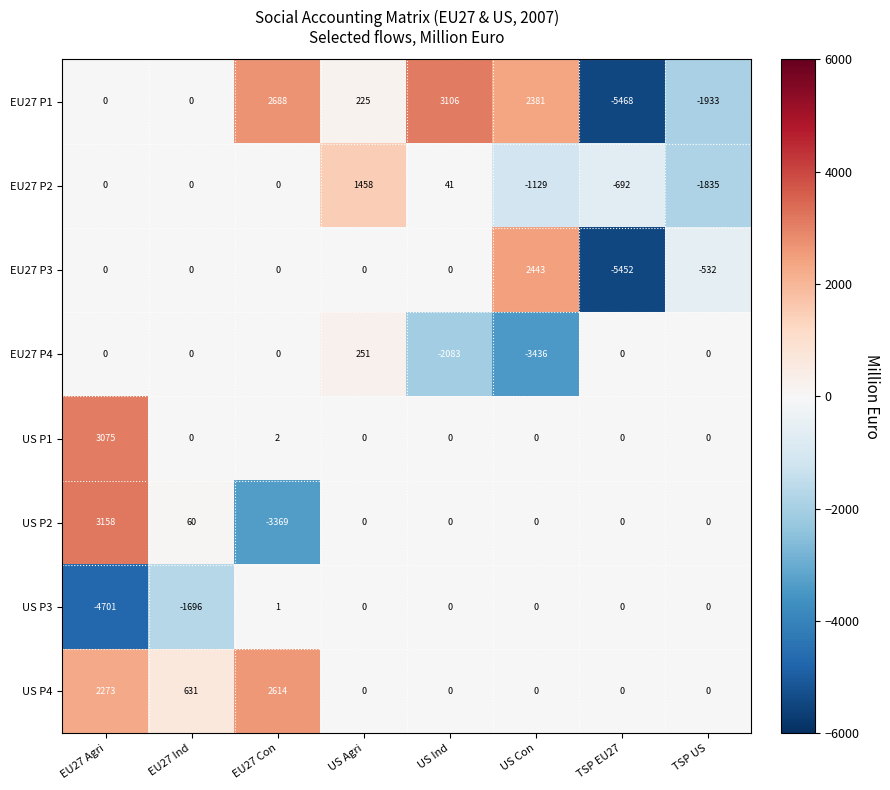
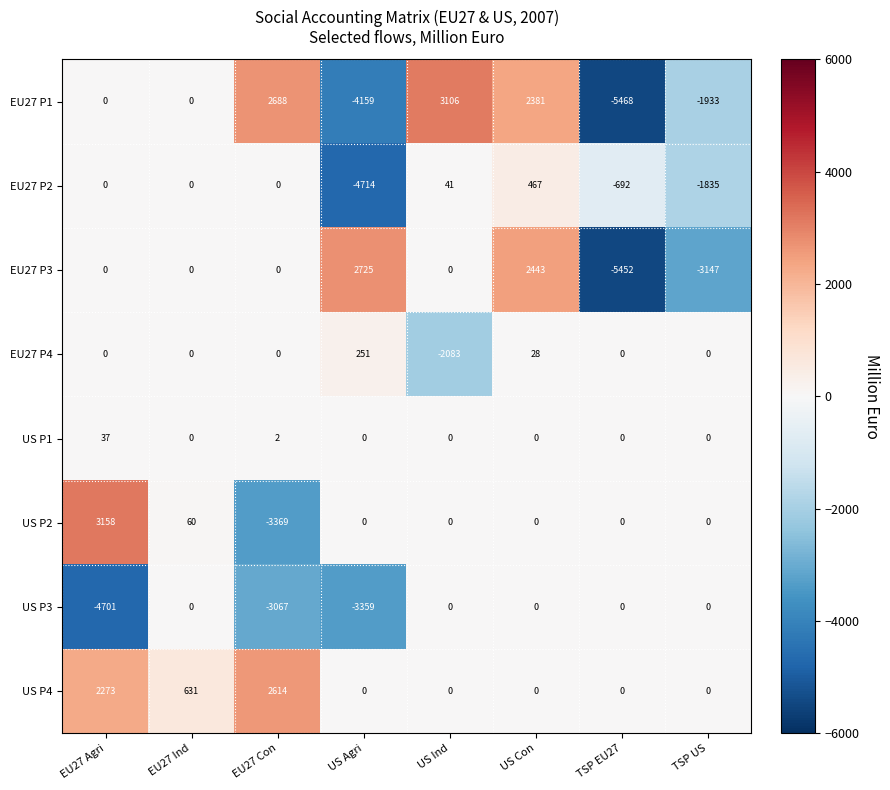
EU27 P1, US Agri: 225 -> -4159
EU27 P2, US Agri: 1458 -> -4714
EU27 P2, US Con: -1129 -> 467
EU27 P3, US Agri: 0 -> 2725
EU27 P3, TSP US: -532 -> -3147
EU27 P4, US Con: -3436 -> 28
US P1, EU27 Agri: 3075 -> 37
US P3, EU27 Ind: -1696 -> 0
US P3, EU27 Con: 1 -> -3067
US P3, US Agri: 0 -> -3359
